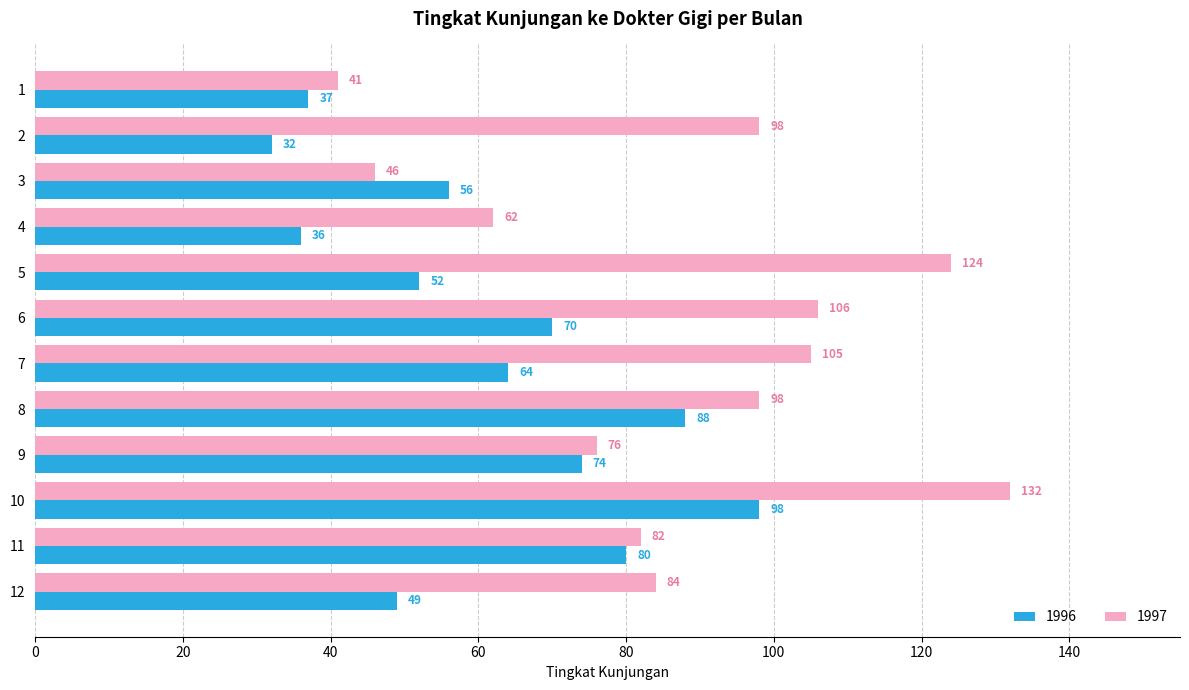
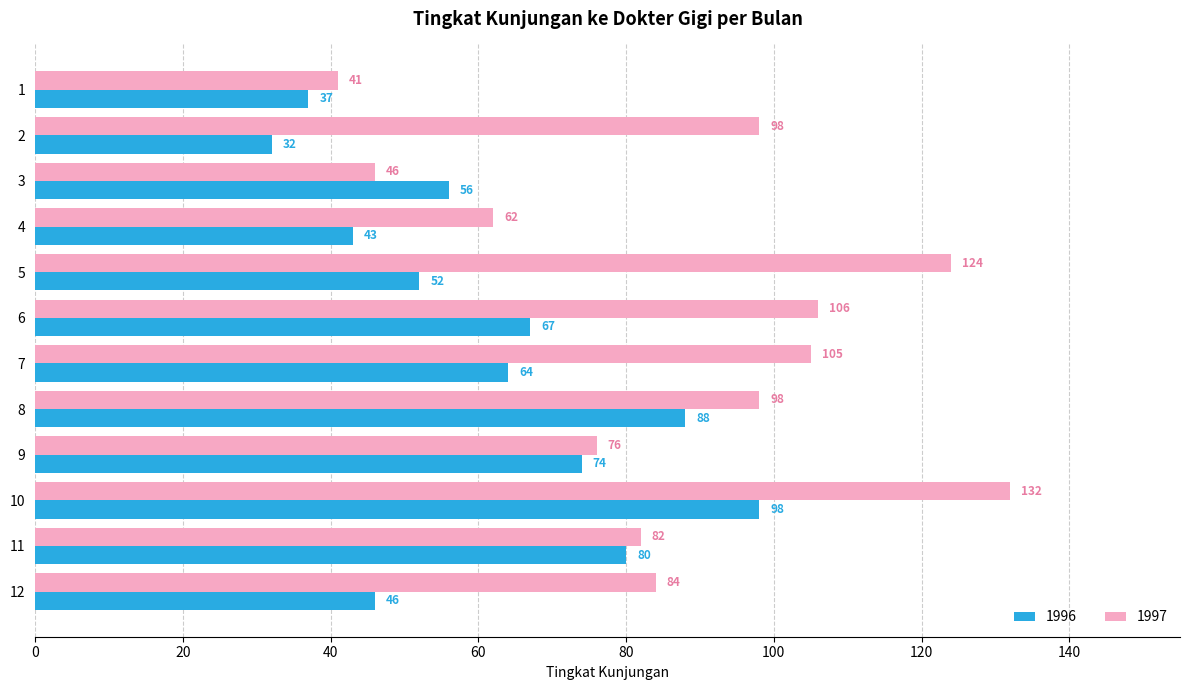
1996, 4: 36 -> 43
1996, 6: 70 -> 67
1996, 12: 49 -> 46
